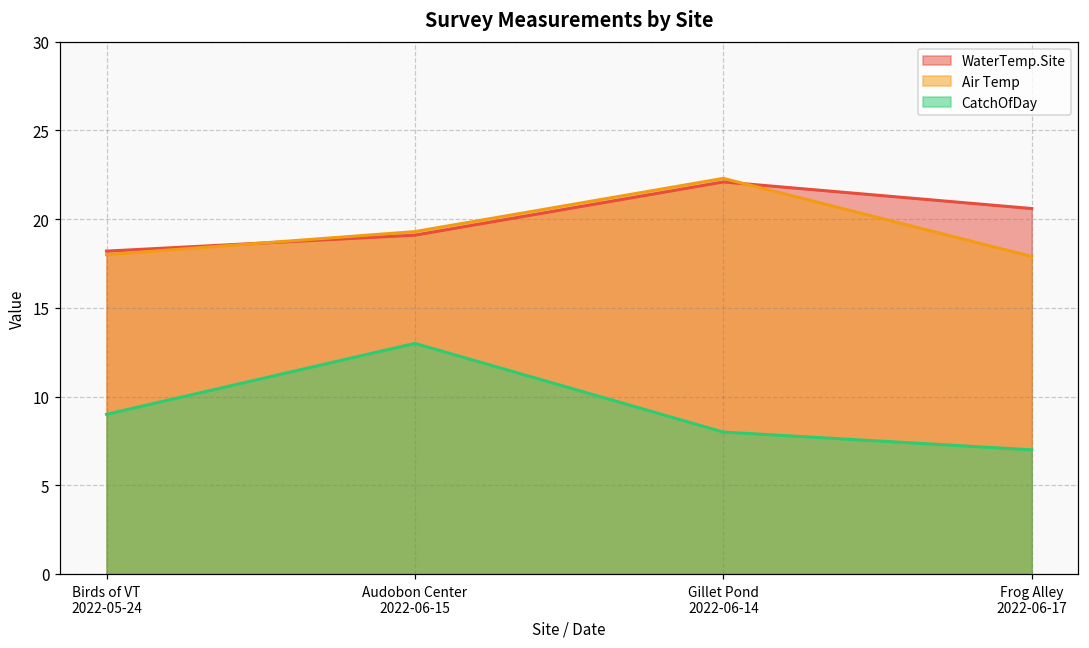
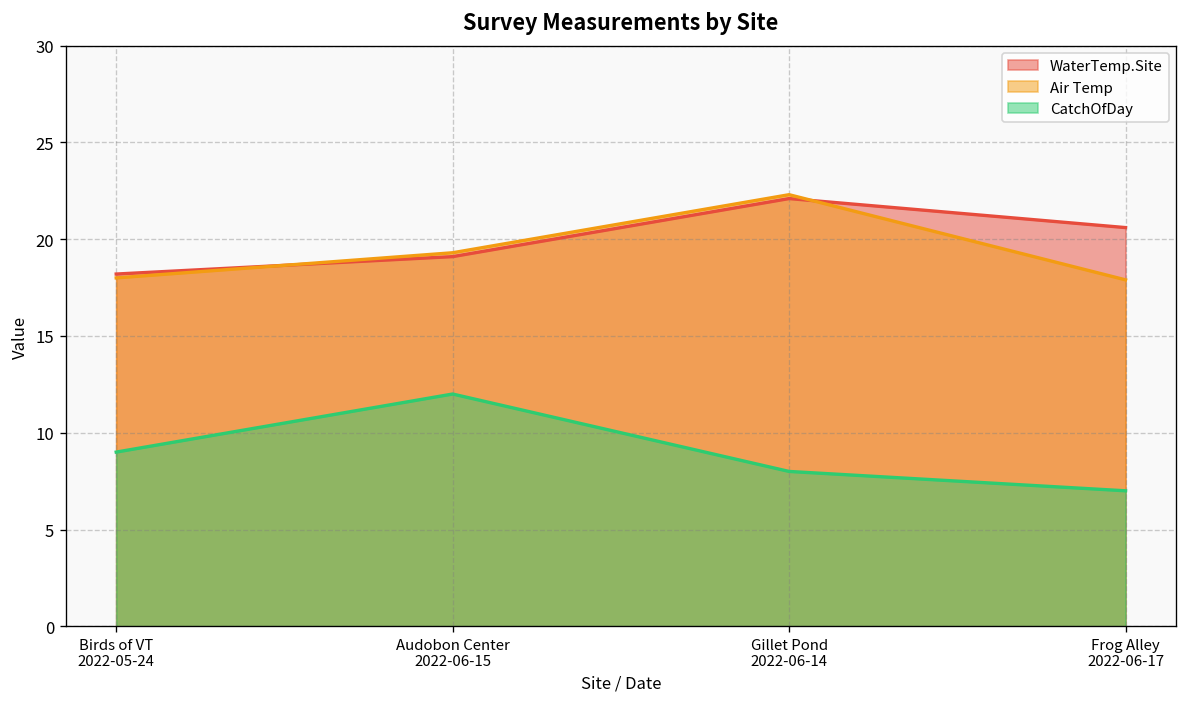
CatchOfDay, Audobon Center 2022-06-15: 13 -> 12
